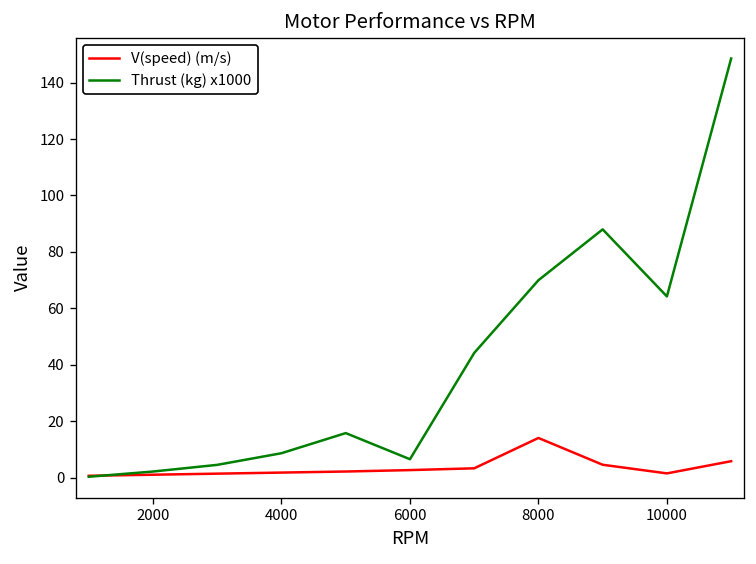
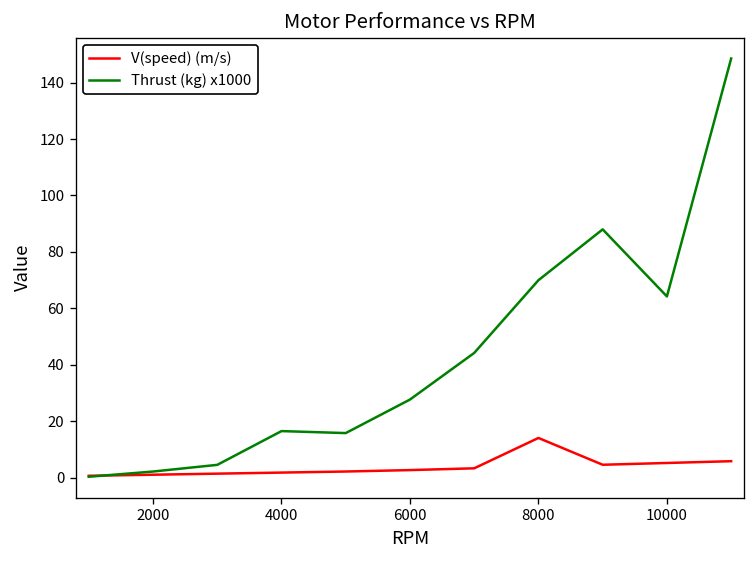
Thrust (kg) x1000, 4000: 9 -> 17
Thrust (kg) x1000, 6000: 7 -> 28
V(speed) (m/s), 10000: 2 -> 5
